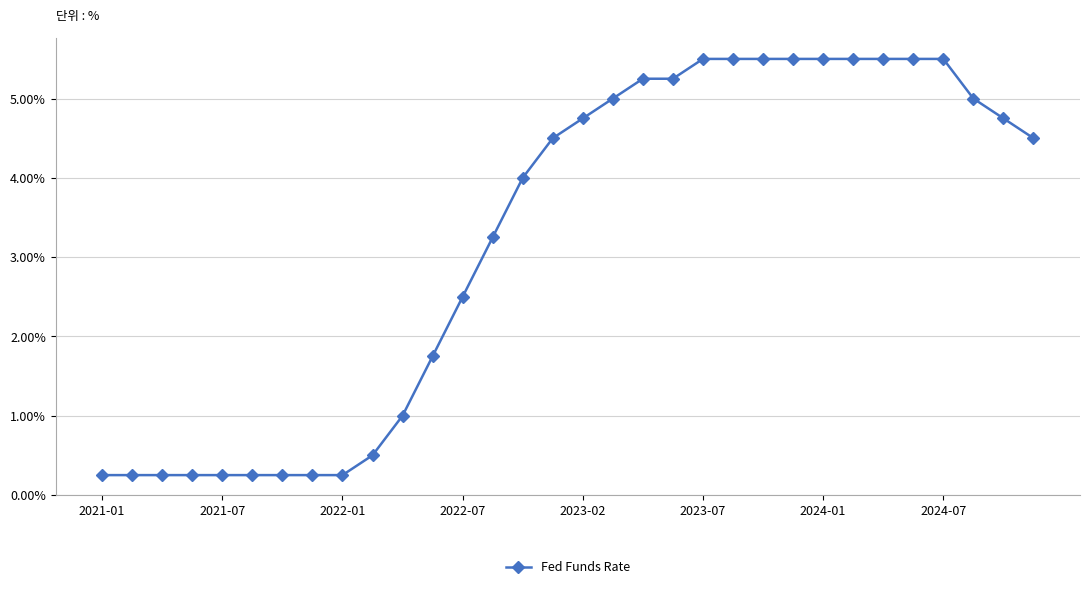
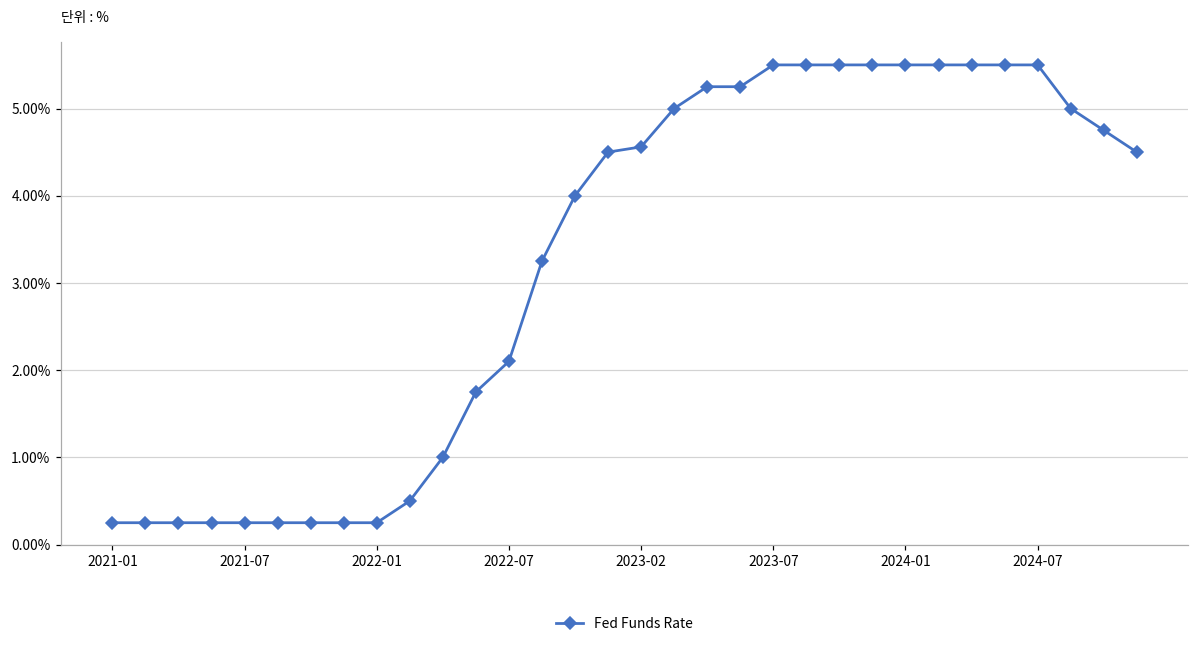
2022-07: 2.5% -> 2.1%
2023-02: 4.8% -> 4.6%
